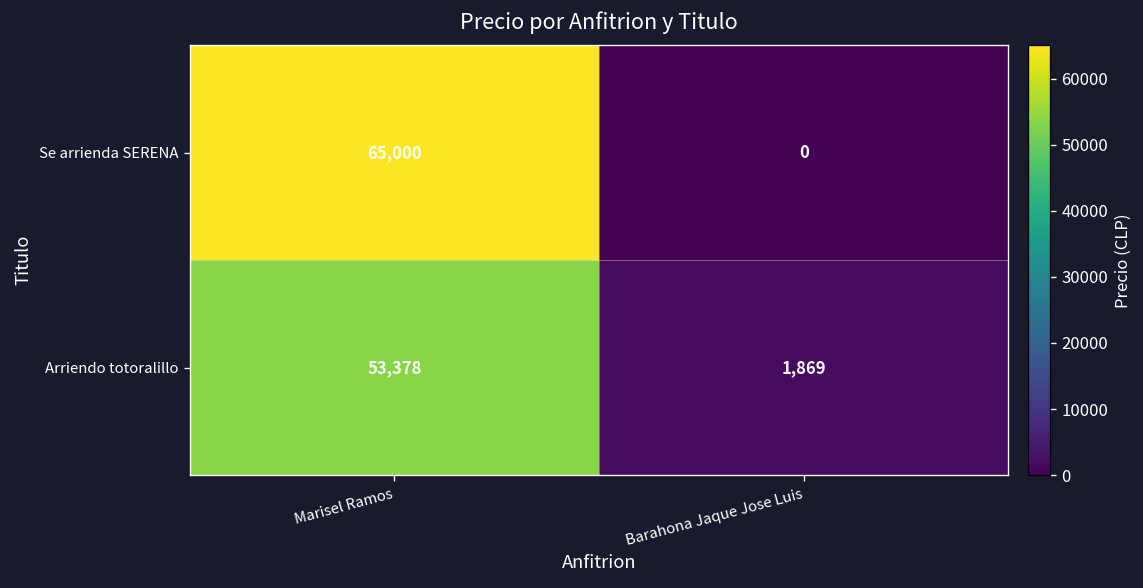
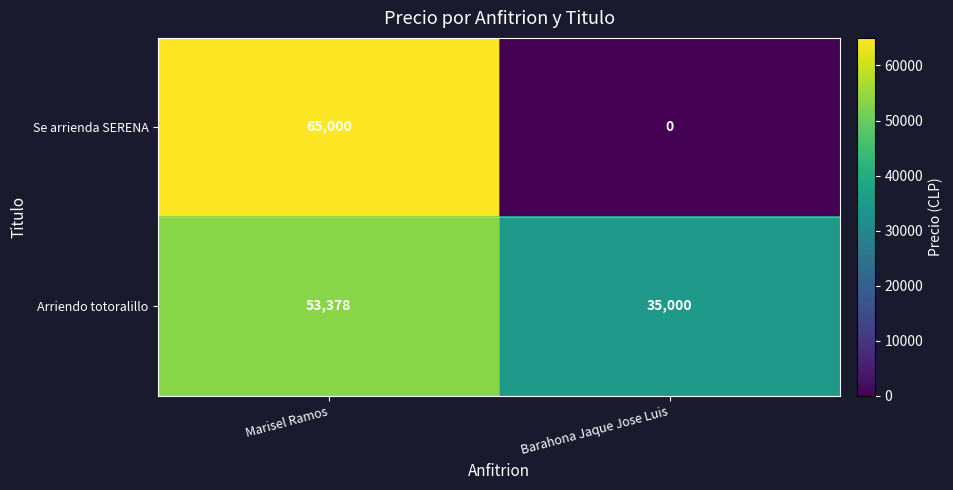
Arriendo totoralillo, Barahona Jaque Jose Luis: 1,869 -> 35,000
